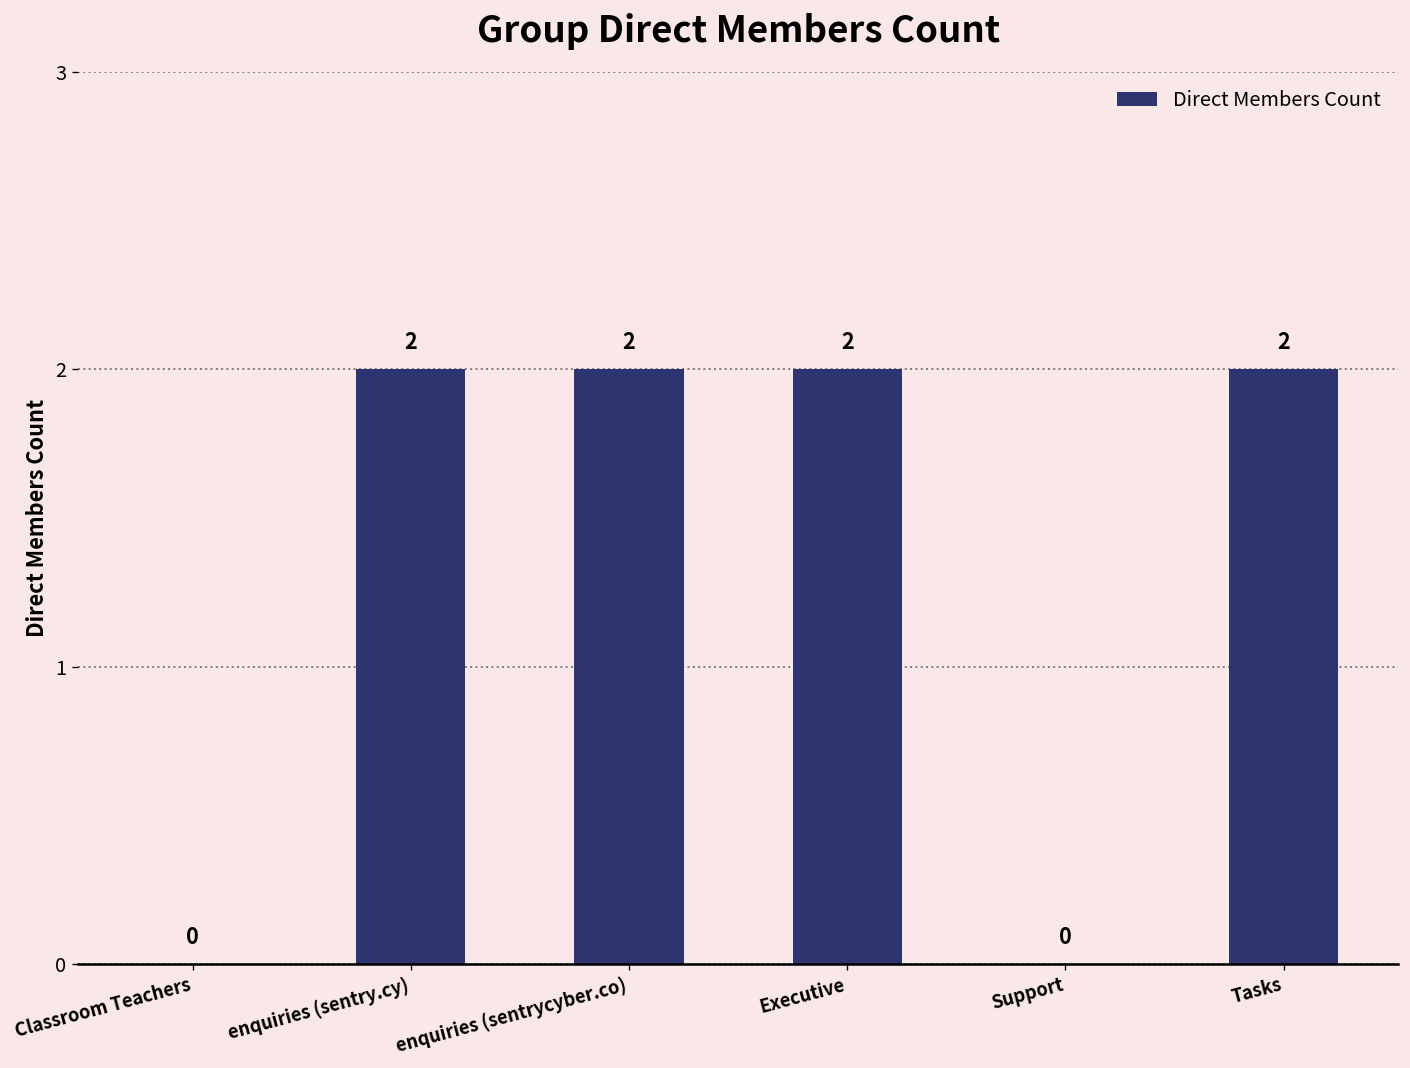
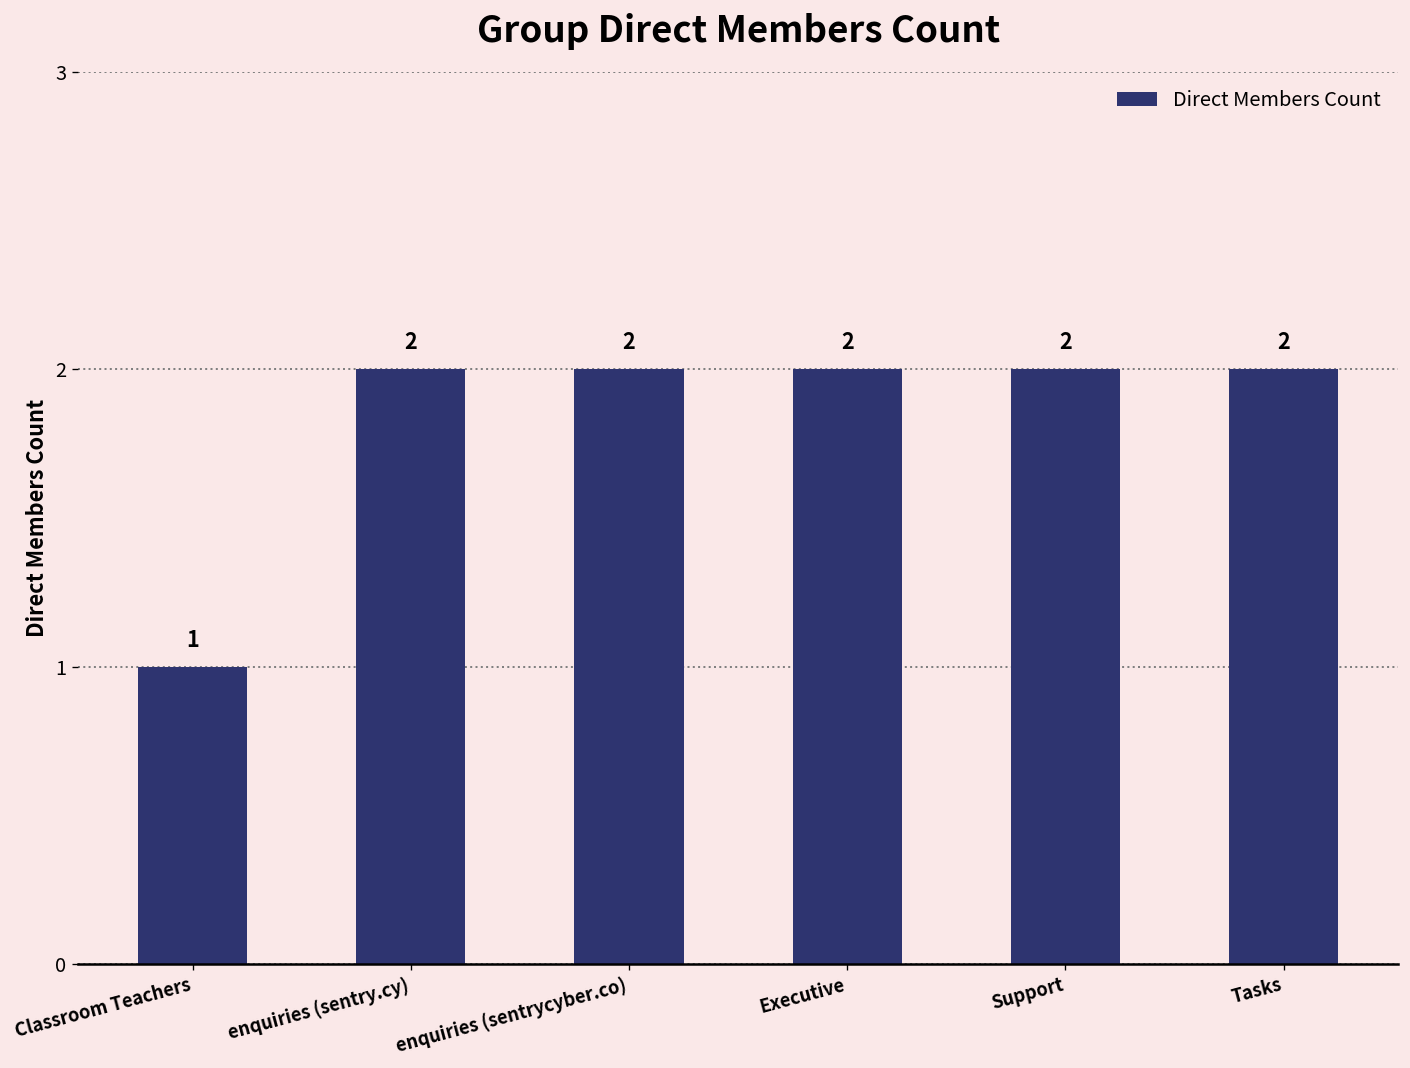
Classroom Teachers: 0 -> 1
Support: 0 -> 2
